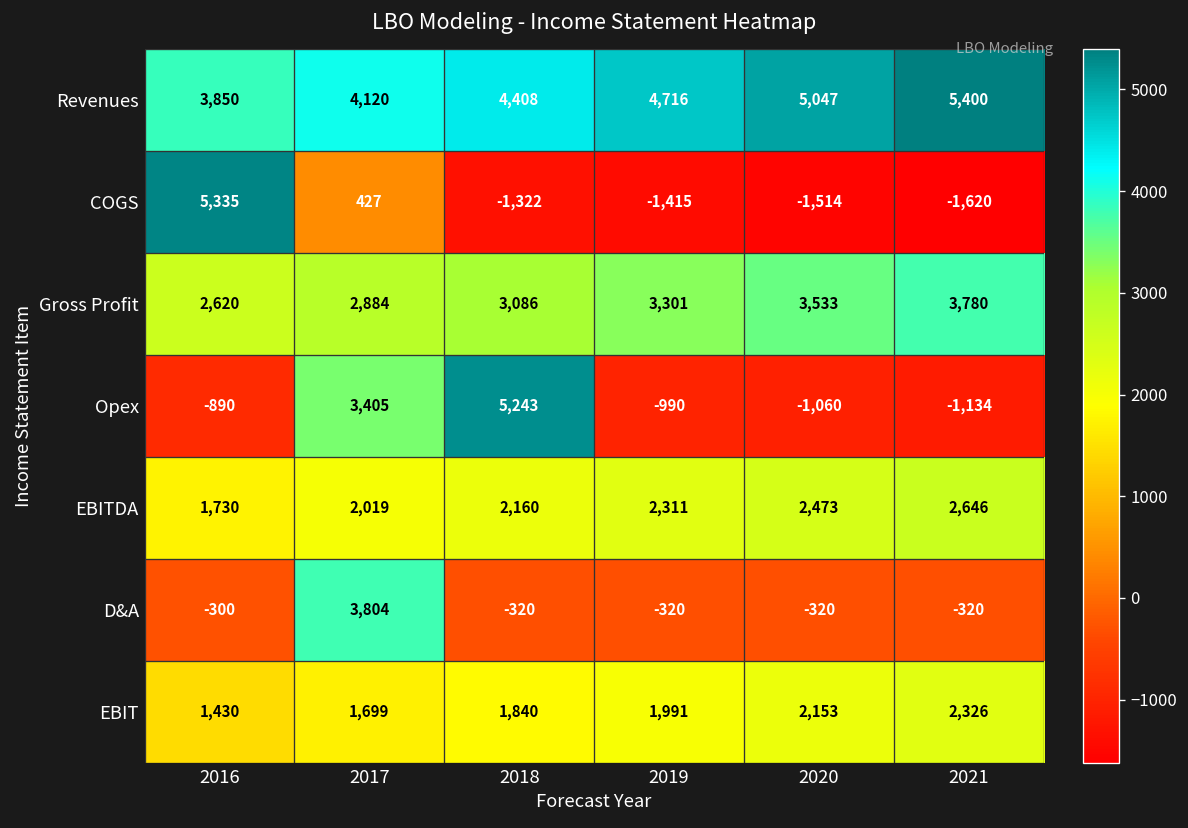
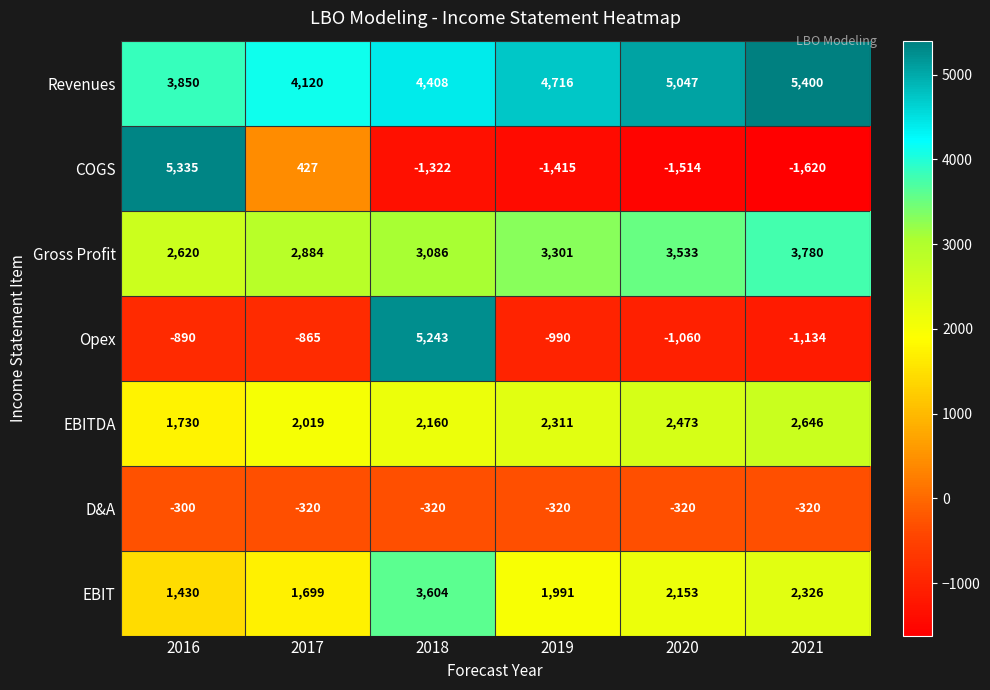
Opex, 2017: 3,405 -> -865
D&A, 2017: 3,804 -> -320
EBIT, 2018: 1,840 -> 3,604
